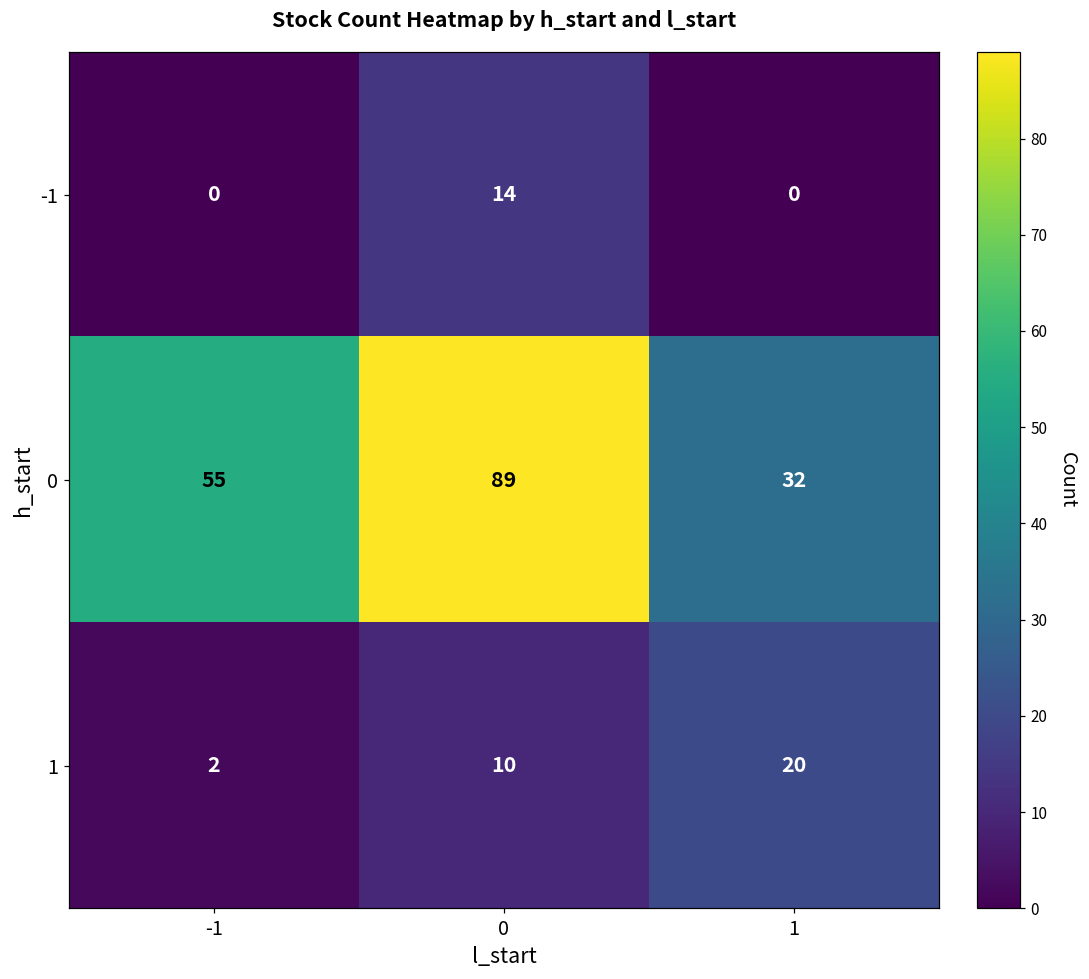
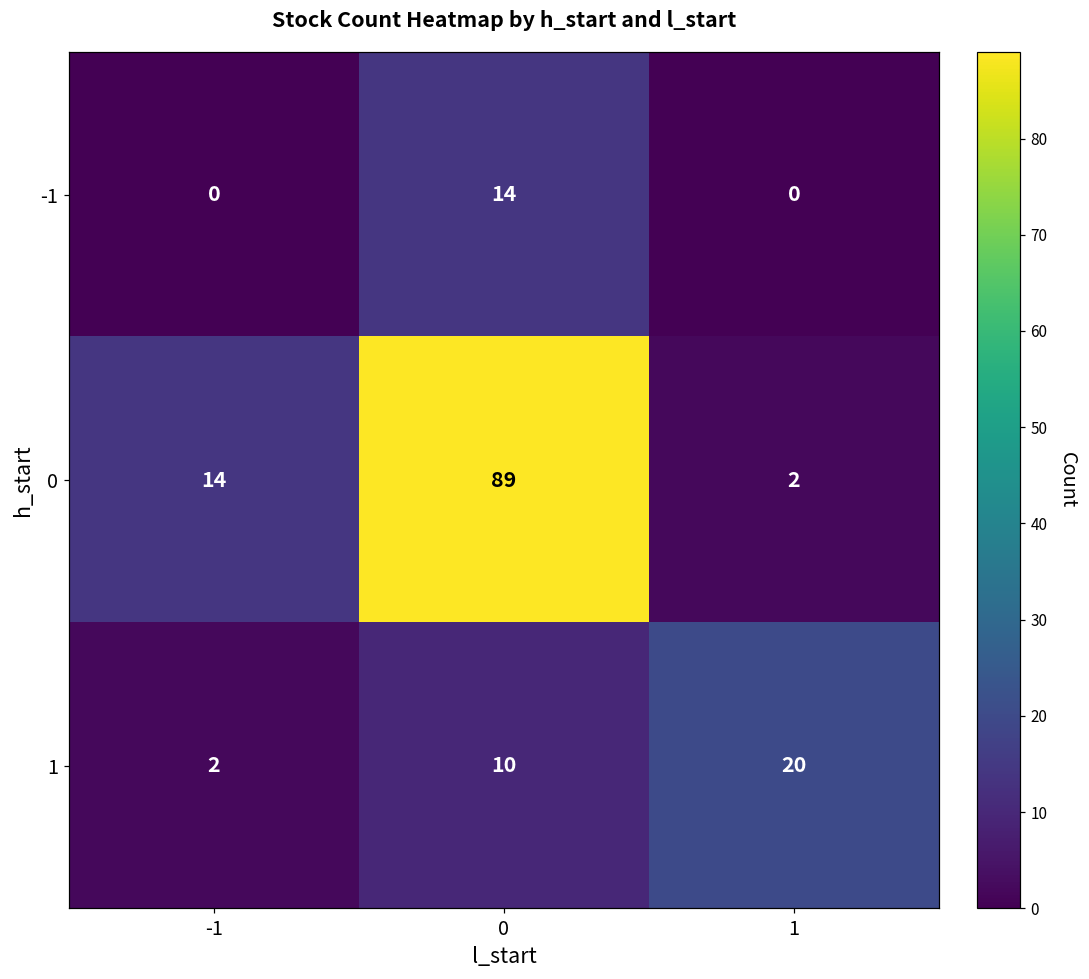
0, -1: 55 -> 14
0, 1: 32 -> 2
